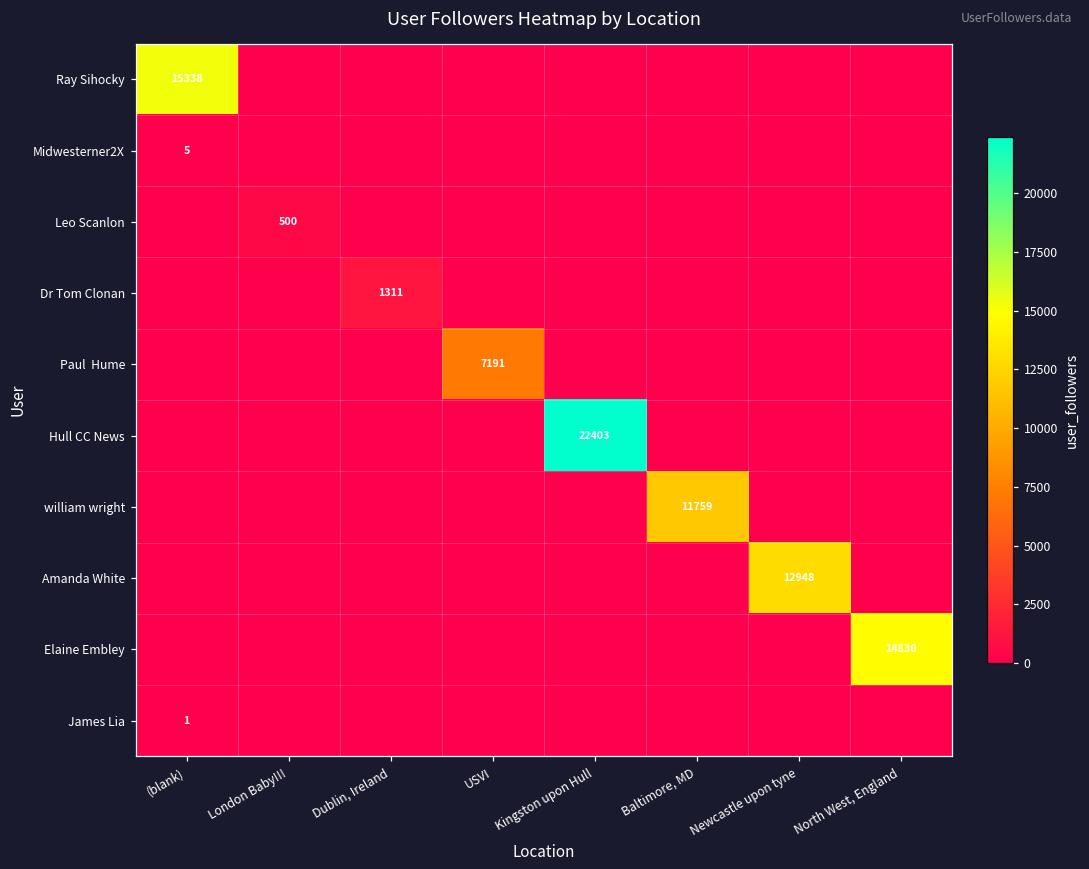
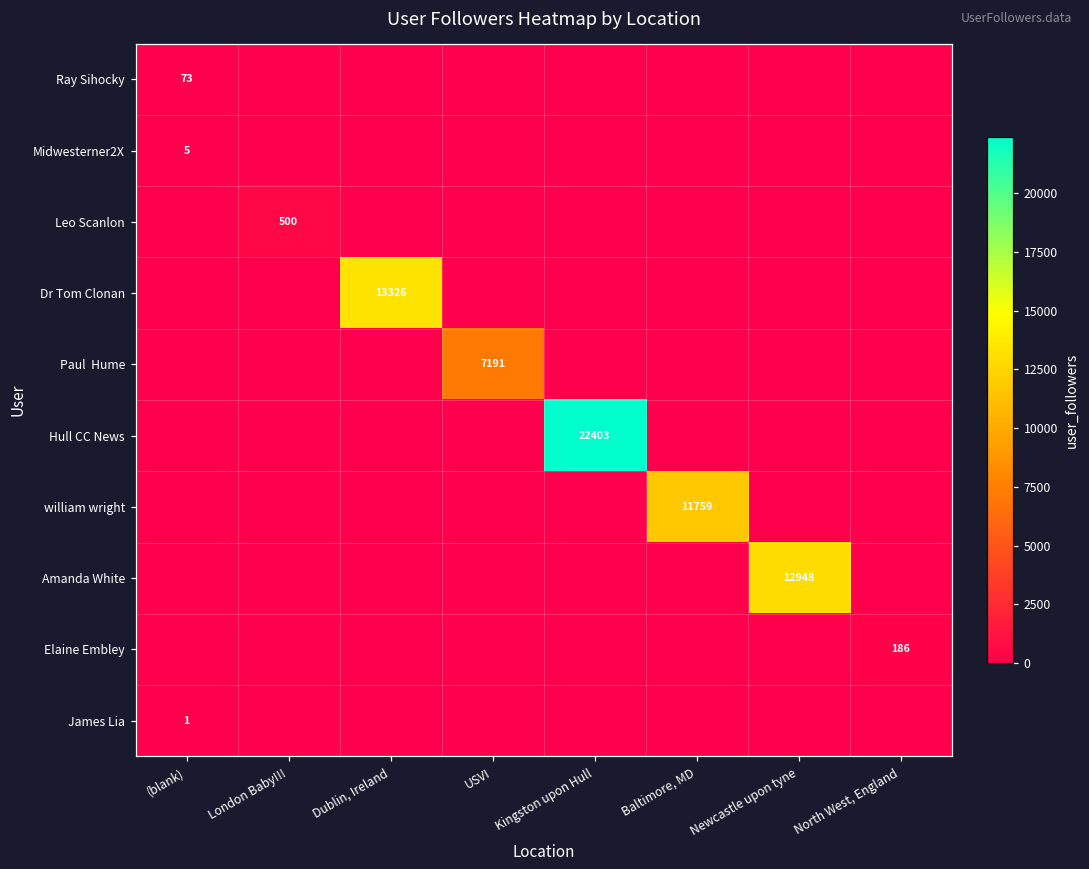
Ray Sihocky, (blank): 15338 -> 73
Dr Tom Clonan, Dublin, Ireland: 1311 -> 13326
Elaine Embley, North West, England: 14830 -> 186
